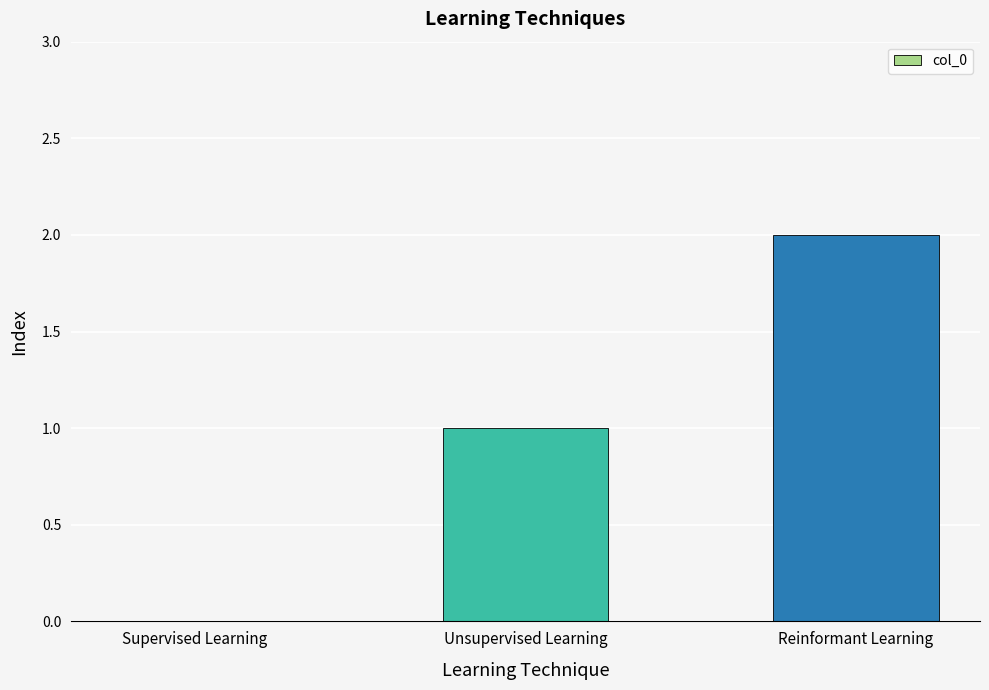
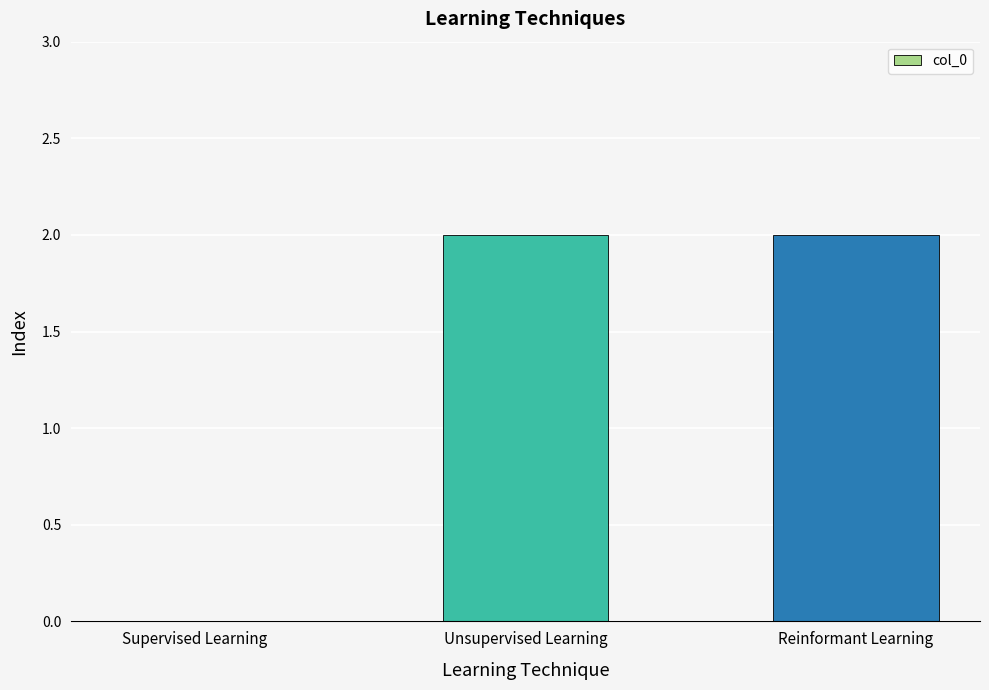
Unsupervised Learning: 1 -> 2
